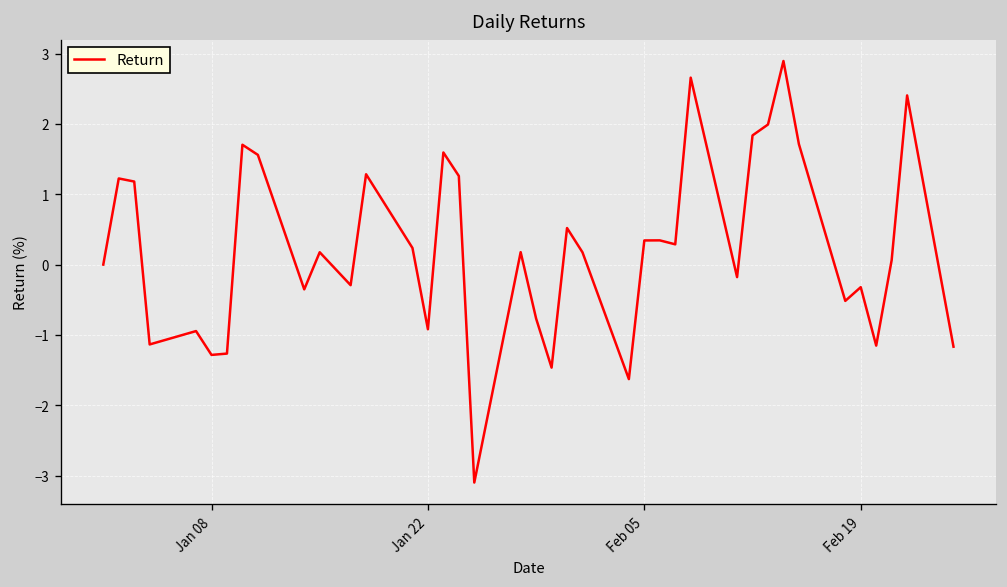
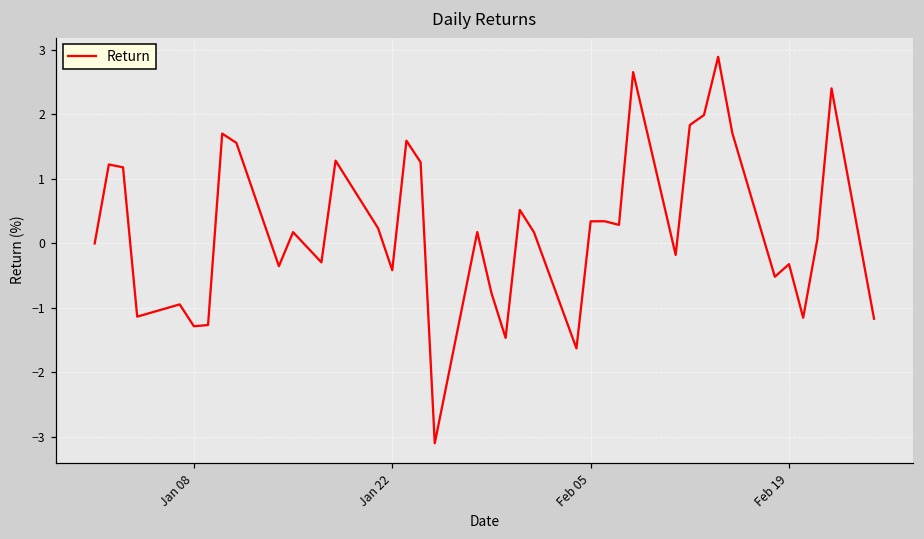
Jan 22: -0.9 -> -0.4
